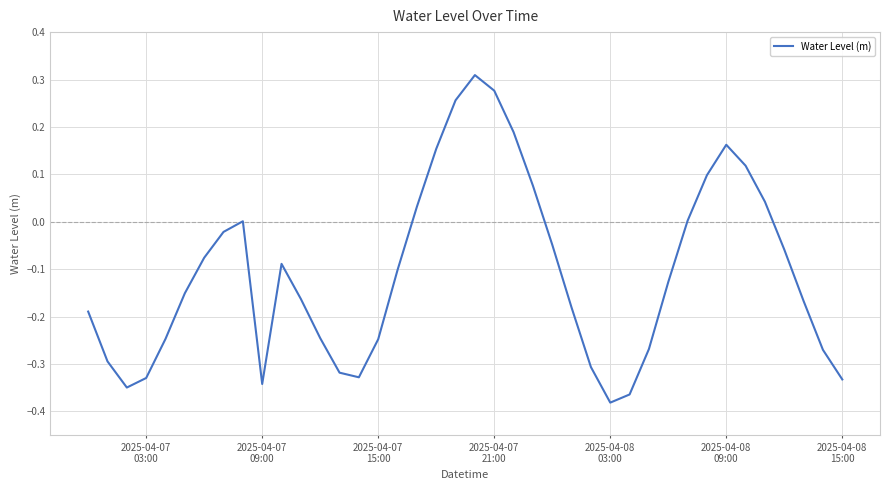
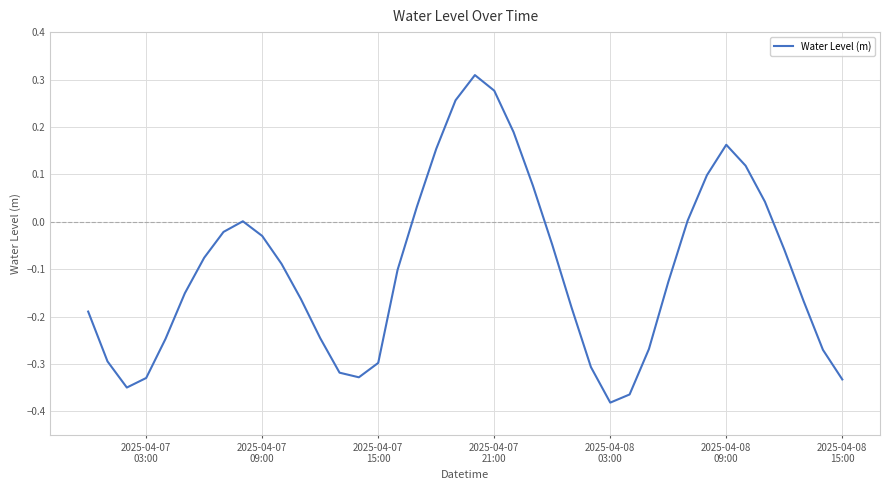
2025-04-07 09:00: -0.34 -> -0.03
2025-04-07 15:00: -0.25 -> -0.30
